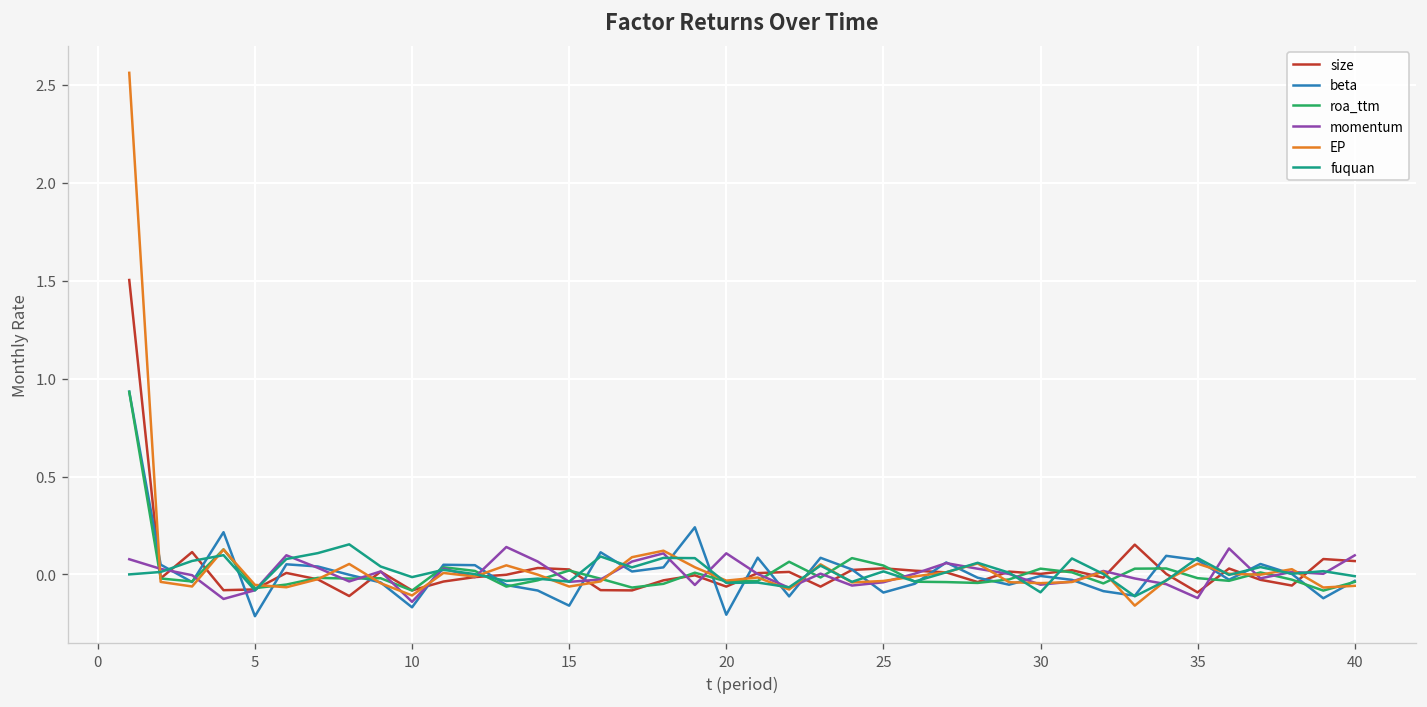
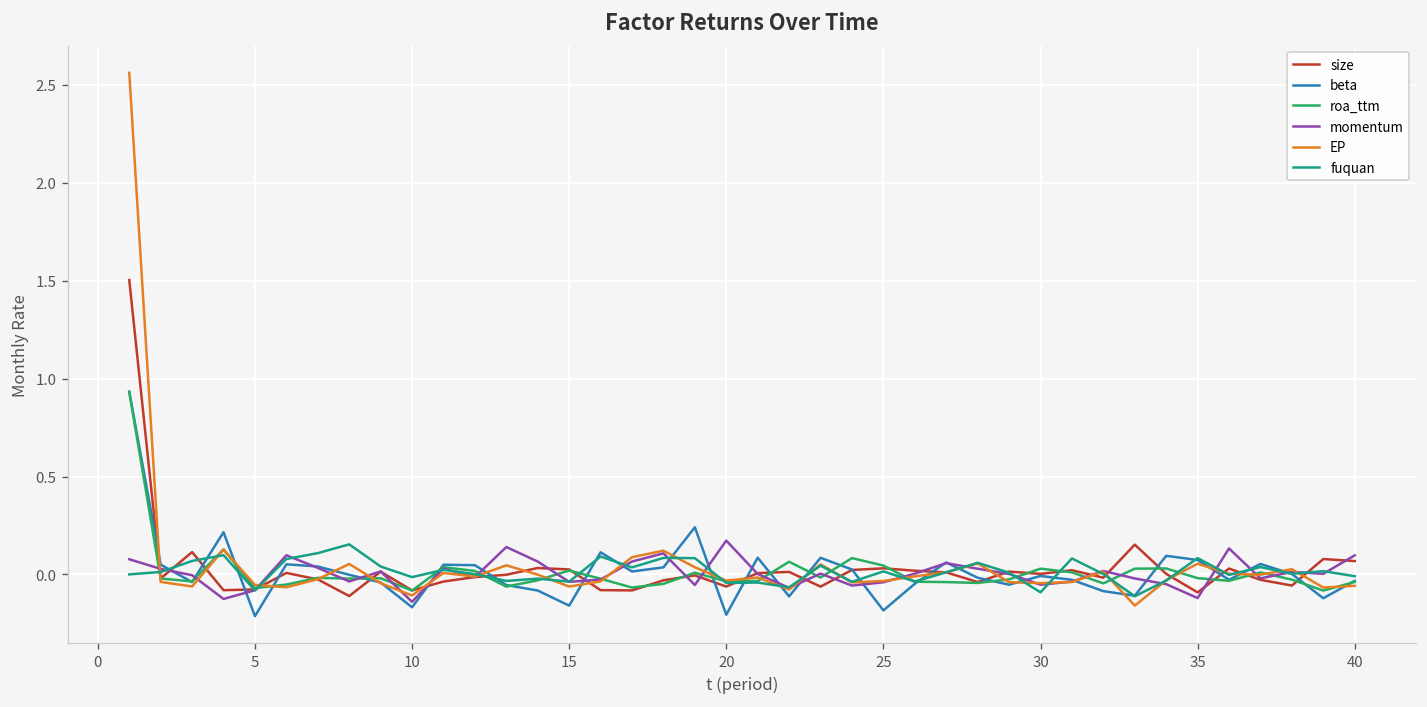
momentum, 20: 0.11 -> 0.17
beta, 25: -0.09 -> -0.18
